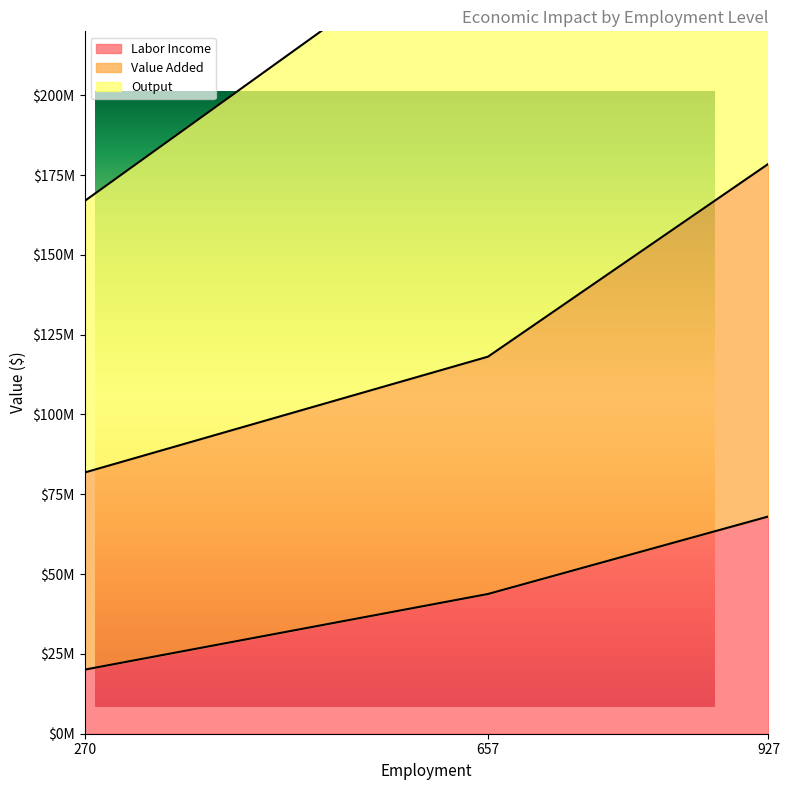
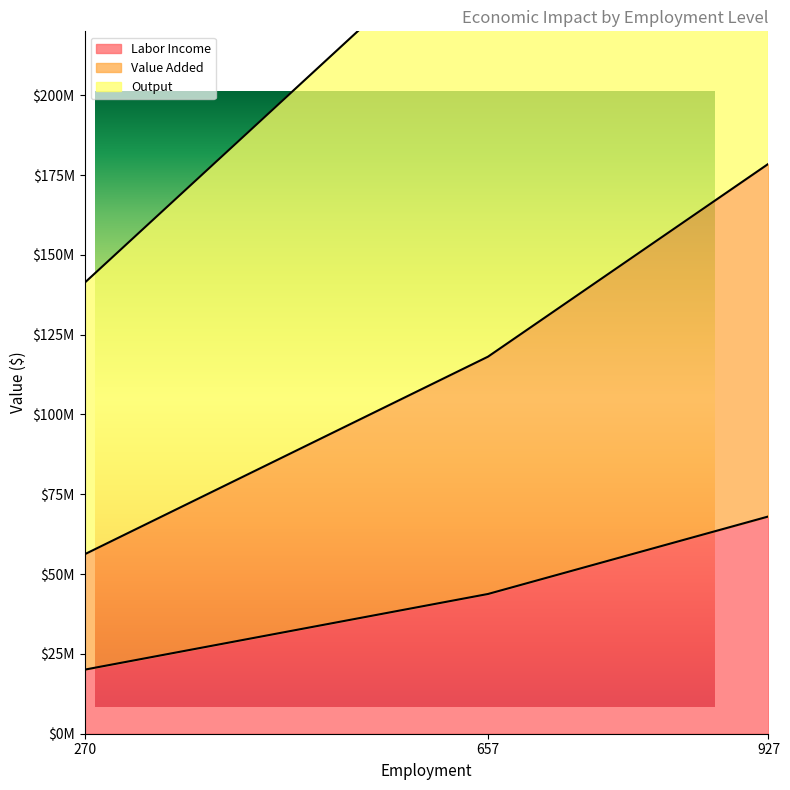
Economic Impact by Employment Level, Value Added, 270: $62000000 -> $36000000
